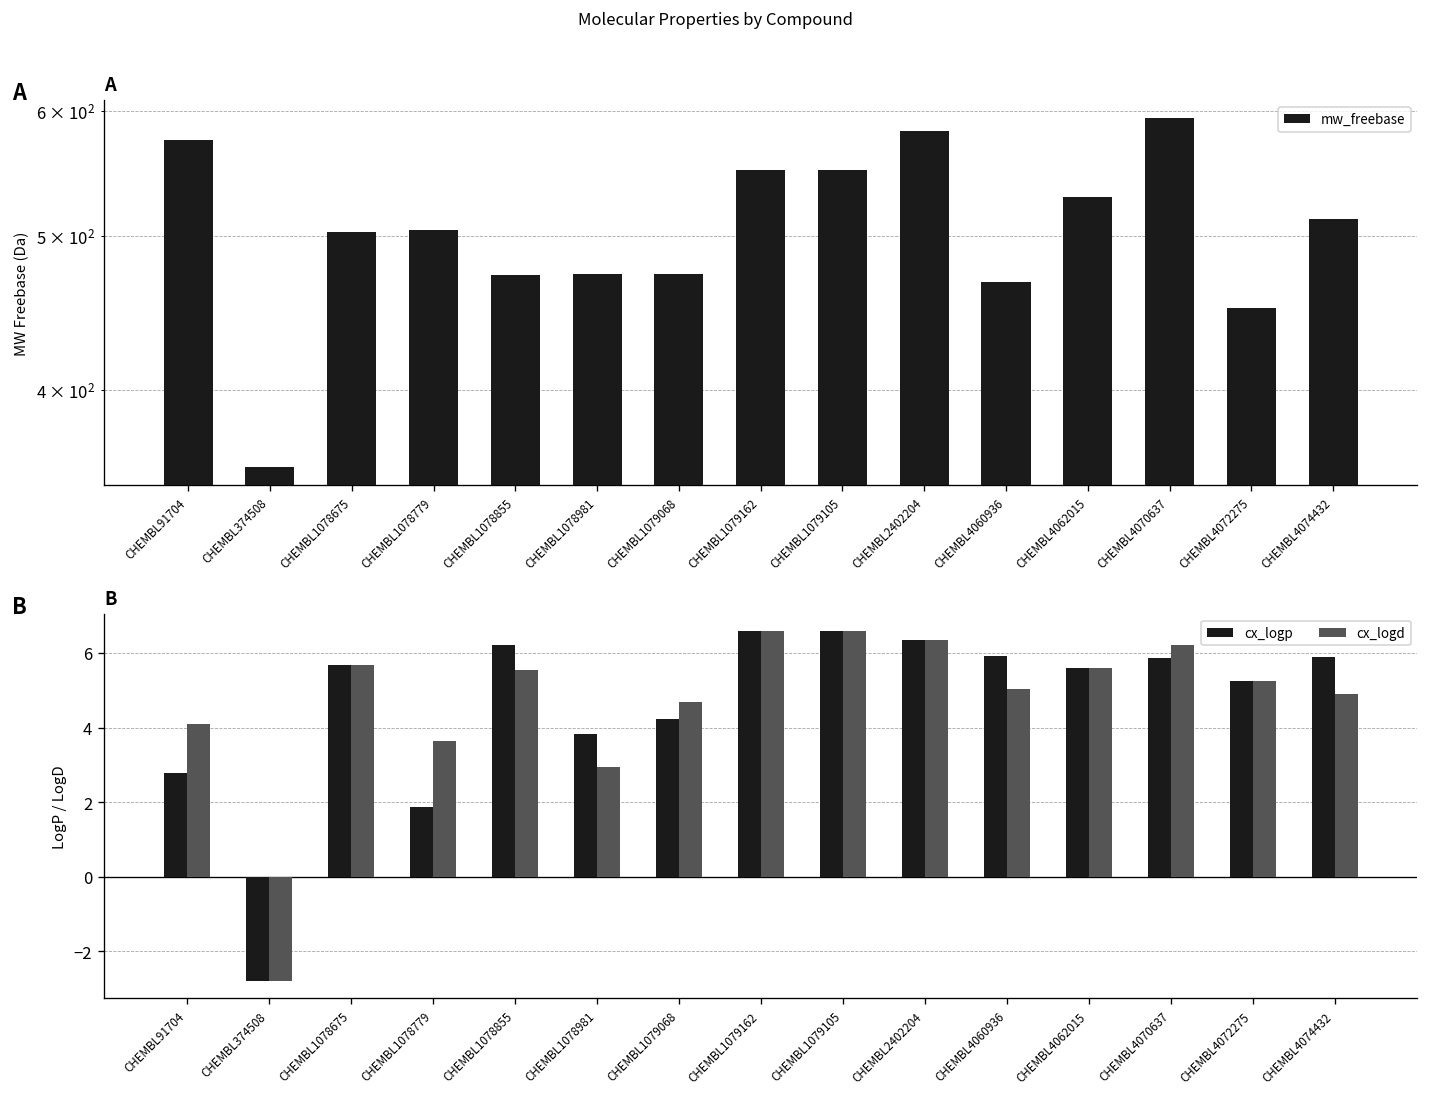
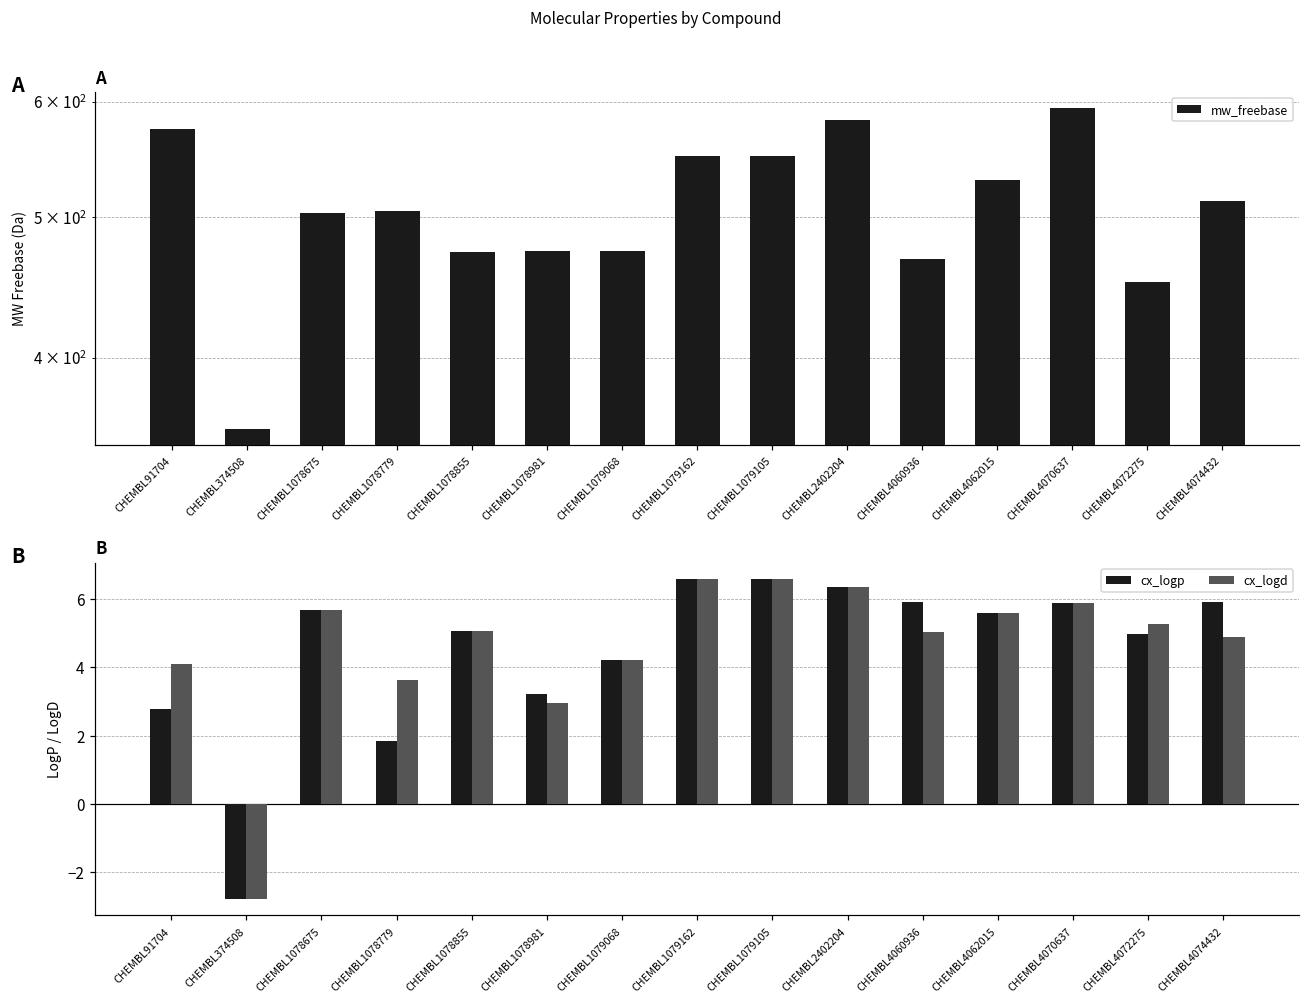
B, cx_logp, CHEMBL1078855: 6.2 -> 5.1
B, cx_logd, CHEMBL1078855: 5.6 -> 5.1
B, cx_logp, CHEMBL1078981: 3.8 -> 3.2
B, cx_logd, CHEMBL1079068: 4.7 -> 4.2
B, cx_logd, CHEMBL4070637: 6.2 -> 5.9
B, cx_logp, CHEMBL4072275: 5.3 -> 5.0
